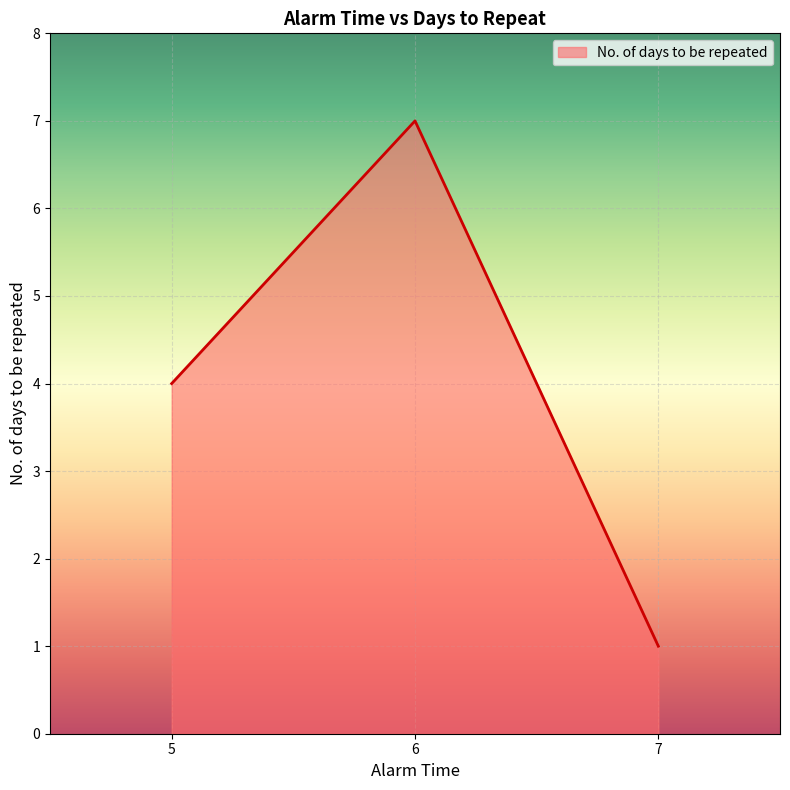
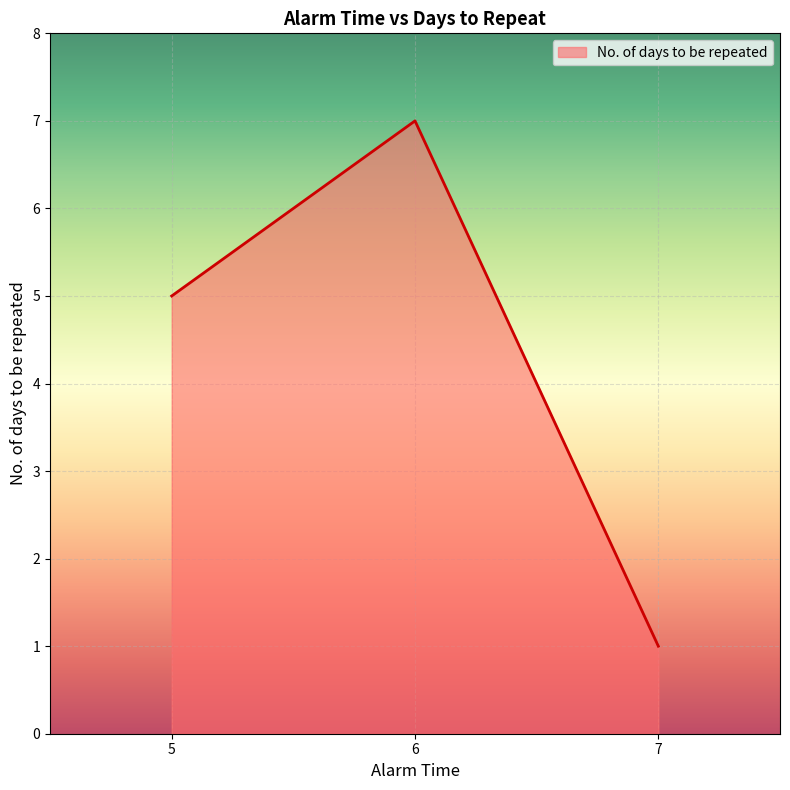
5: 4 -> 5
